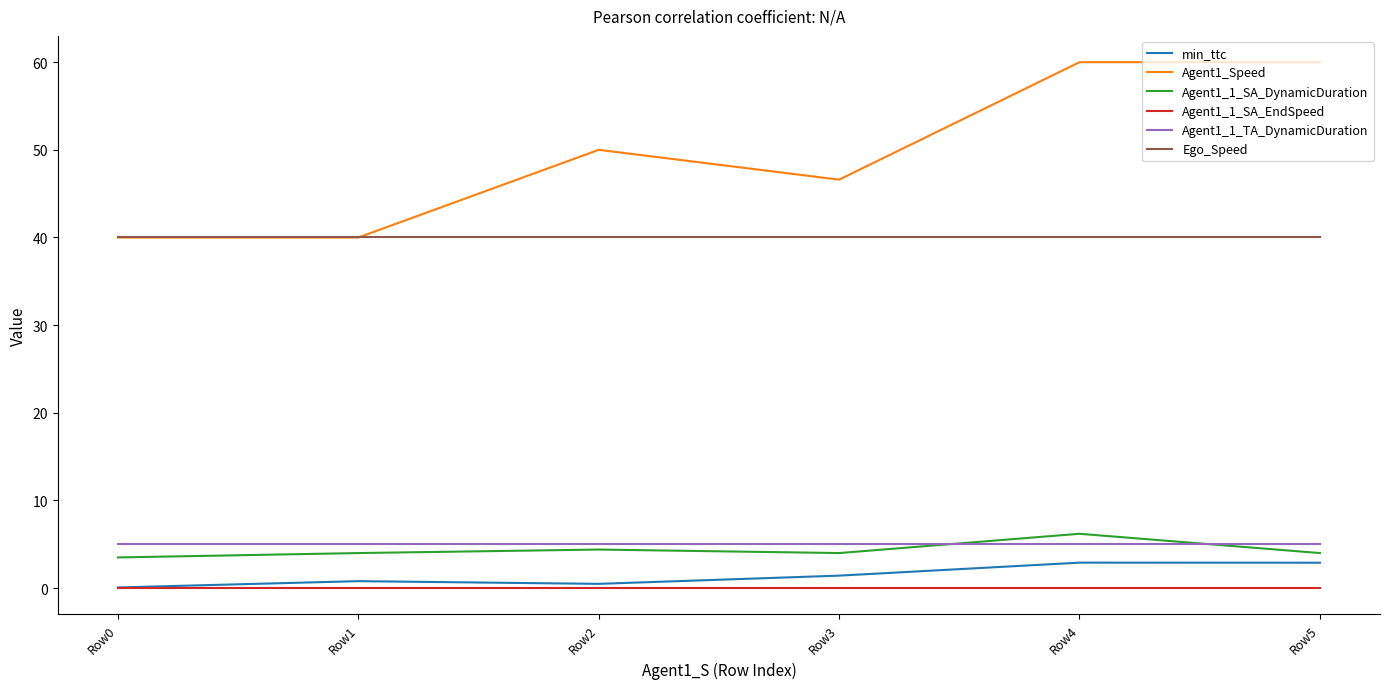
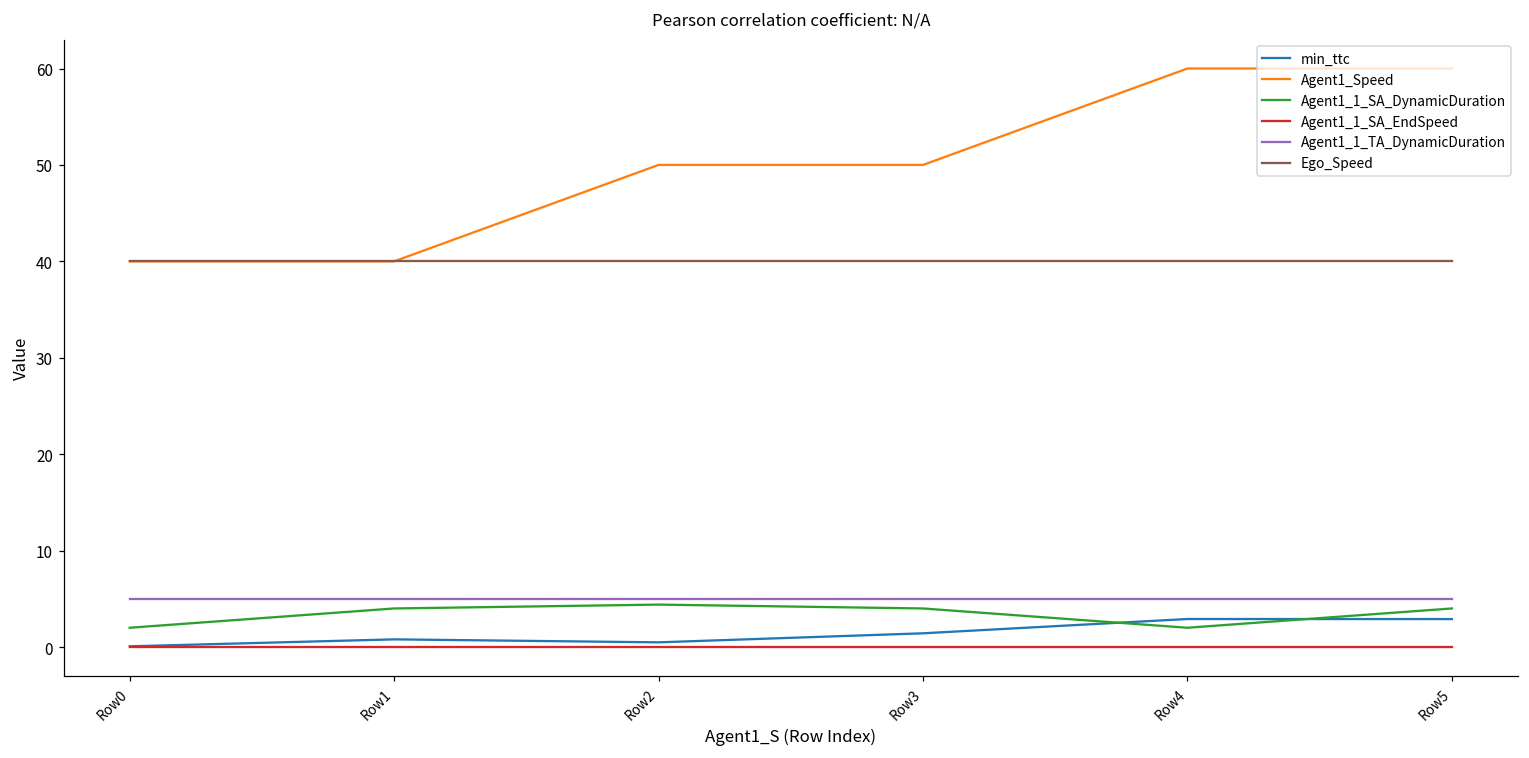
Agent1_1_SA_DynamicDuration, Row0: 4 -> 2
Agent1_Speed, Row3: 47 -> 50
Agent1_1_SA_DynamicDuration, Row4: 6 -> 2
